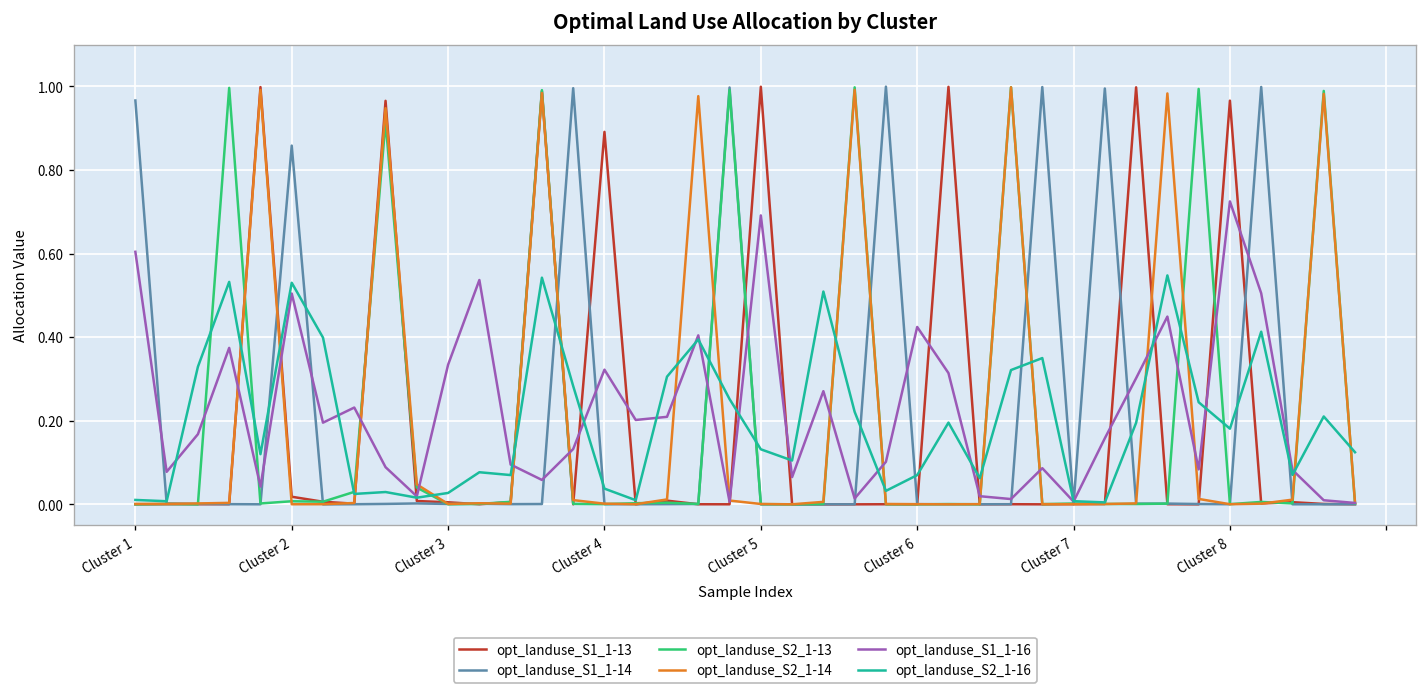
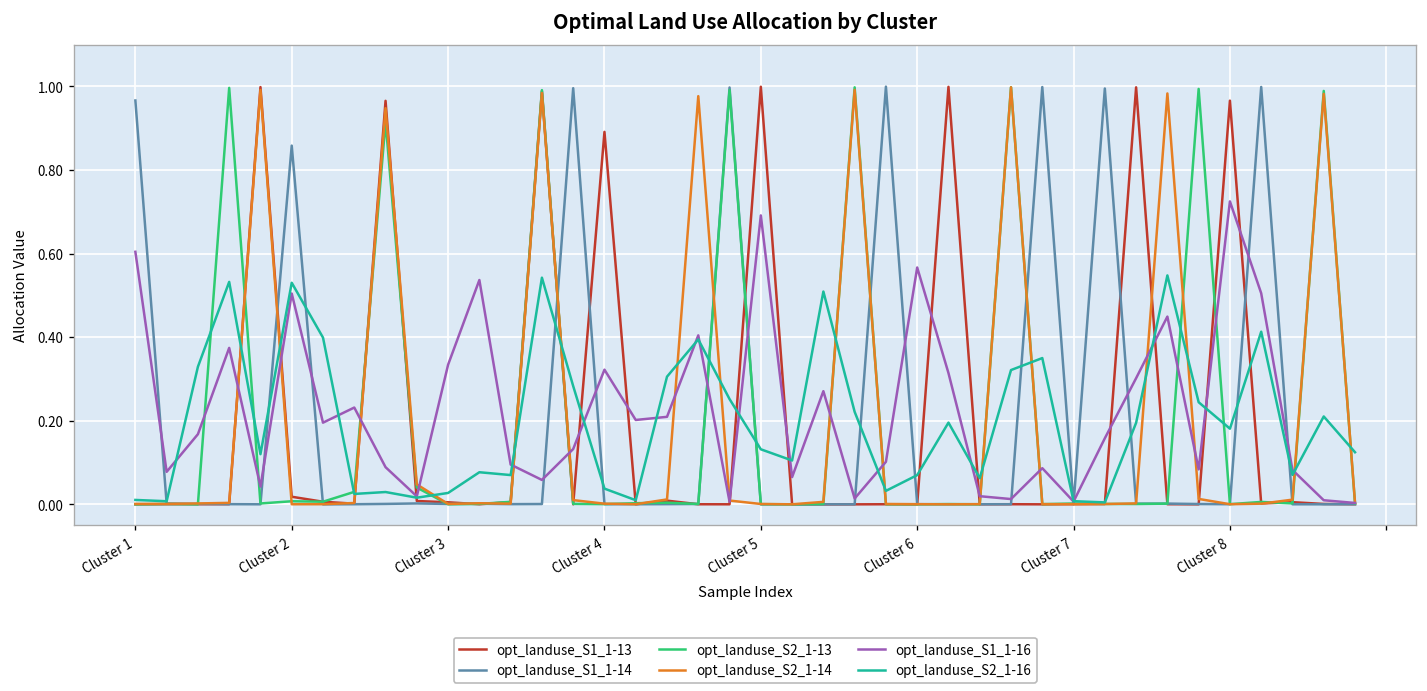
opt_landuse_S1_1-16, Cluster 6: 0.42 -> 0.57
